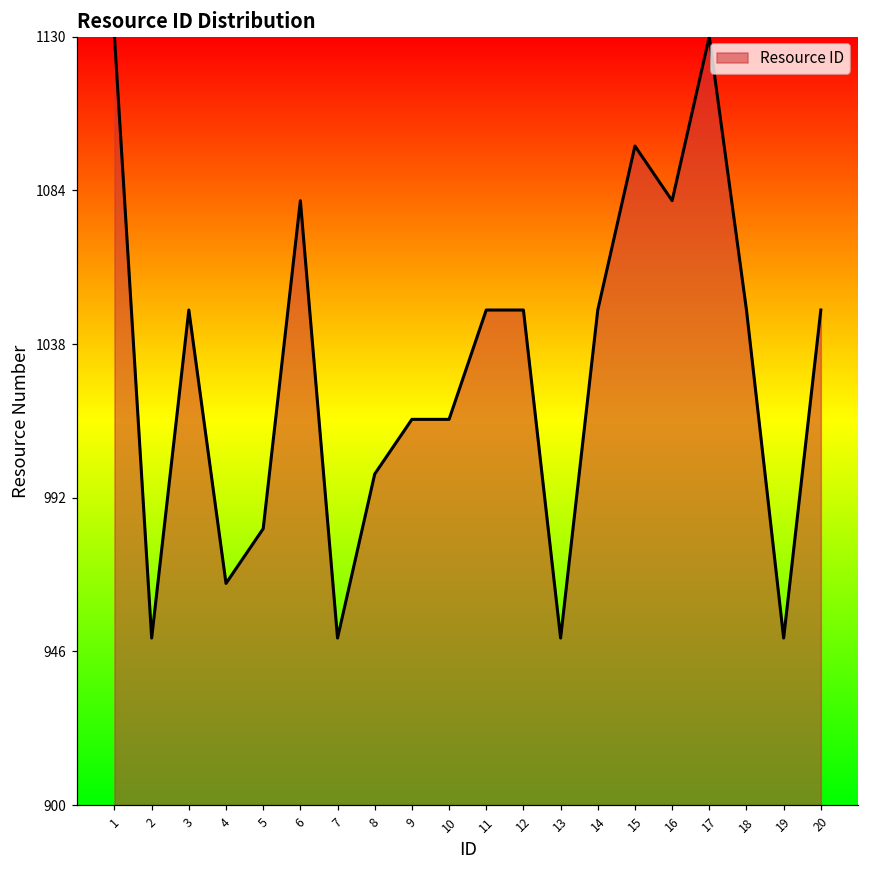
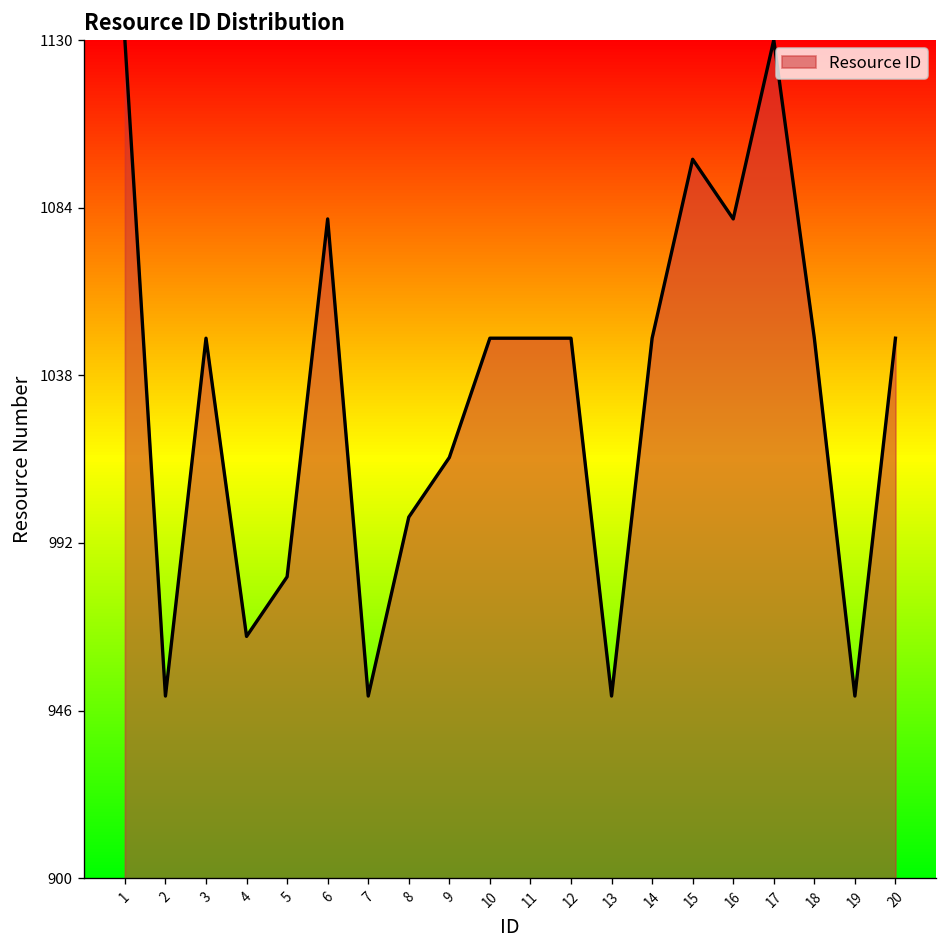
10: 1015 -> 1048
